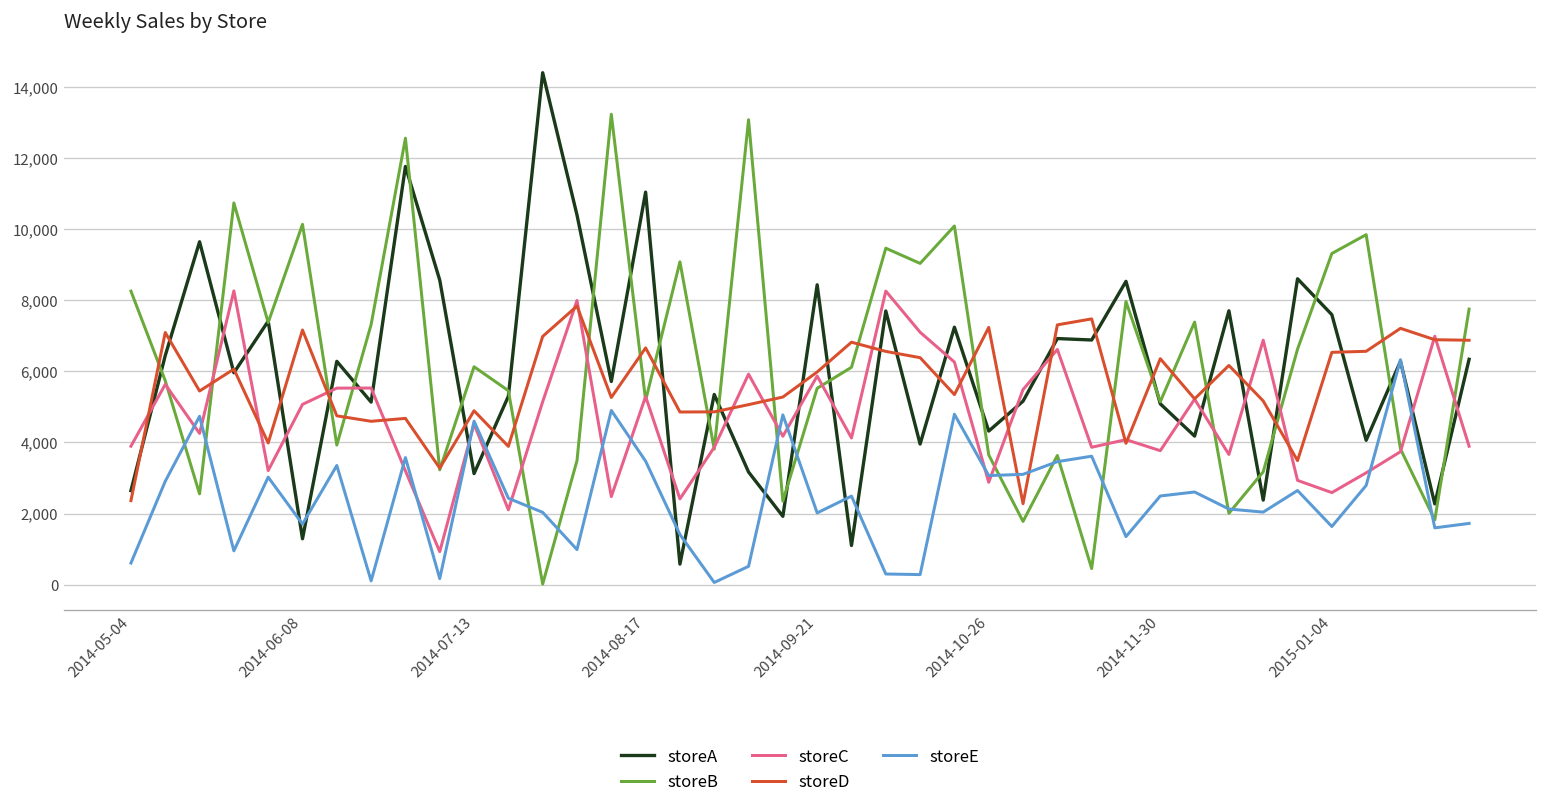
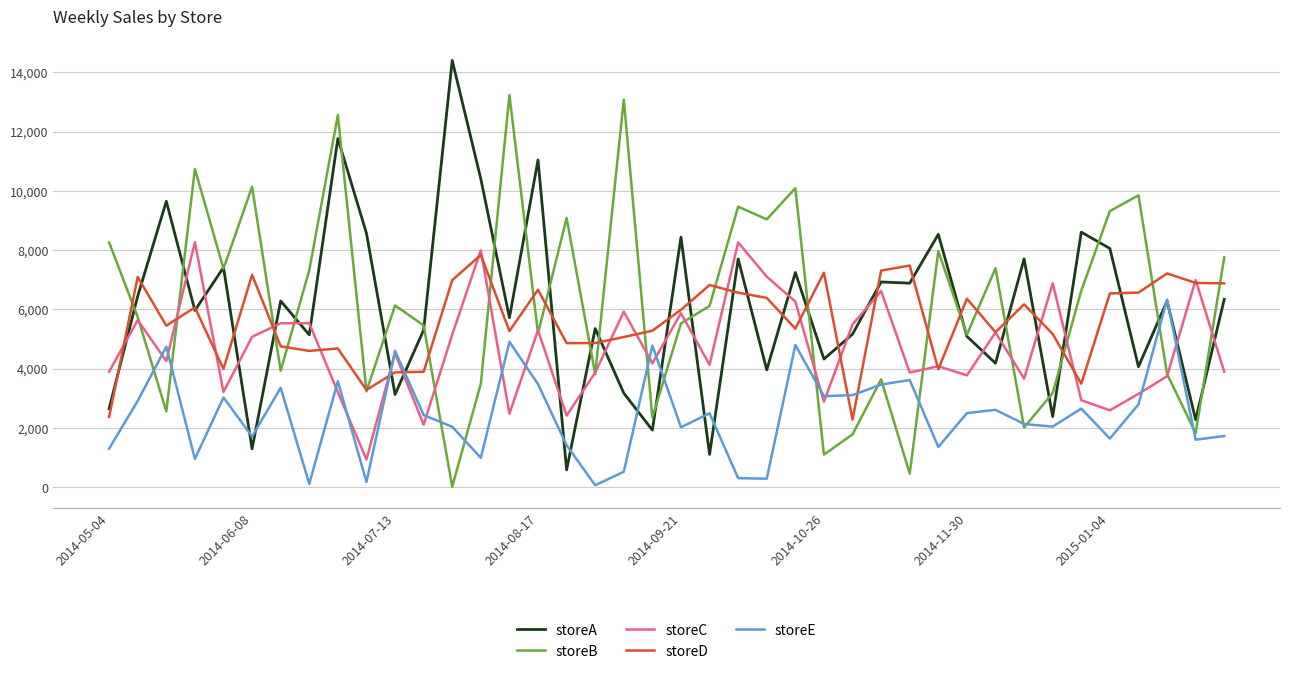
storeE, 2014-05-04: 600 -> 1,300
storeD, 2014-07-13: 4,900 -> 3,900
storeB, 2014-10-26: 3,600 -> 1,100
storeA, 2015-01-04: 7,600 -> 8,100
